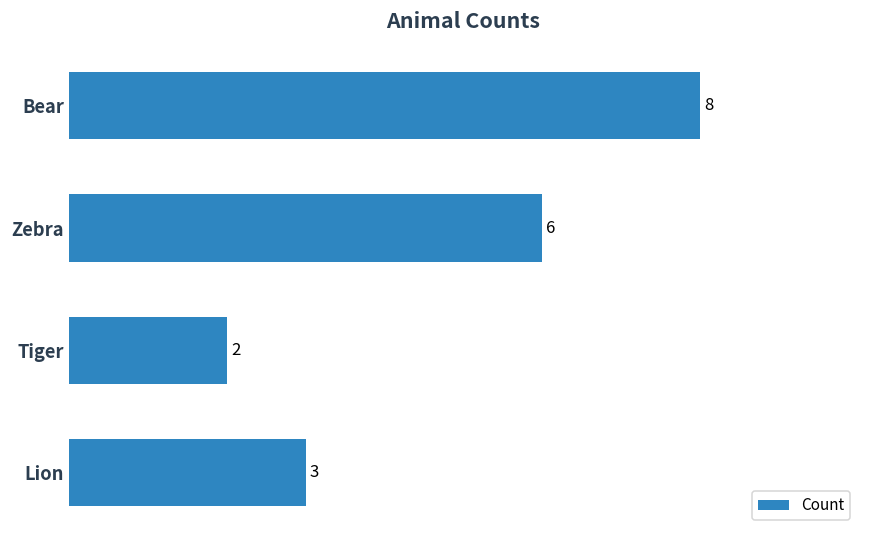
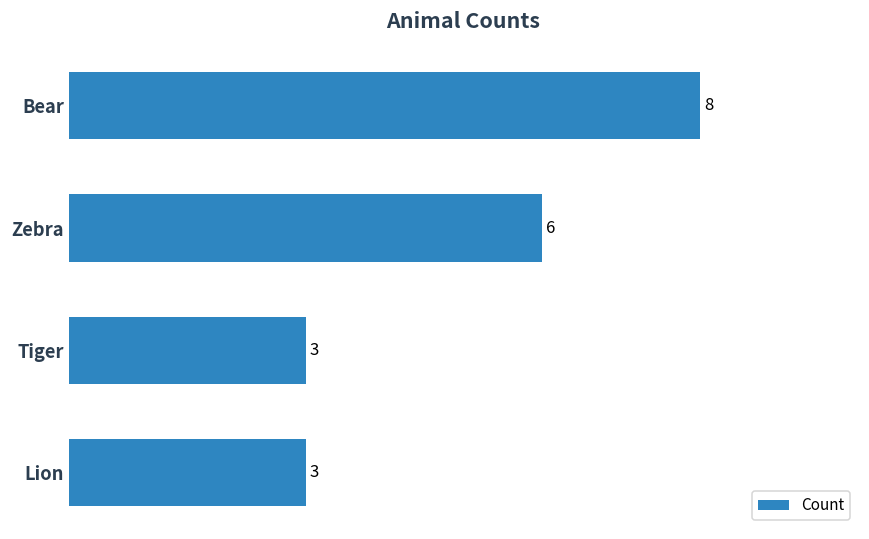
Tiger: 2 -> 3
